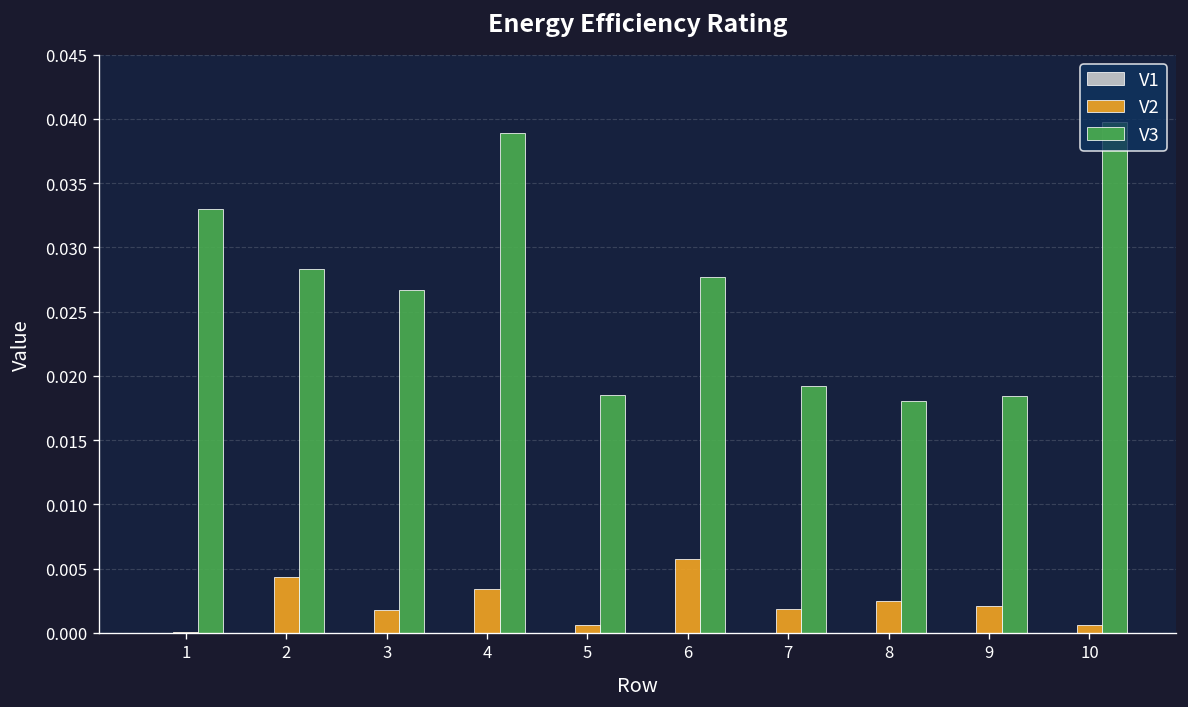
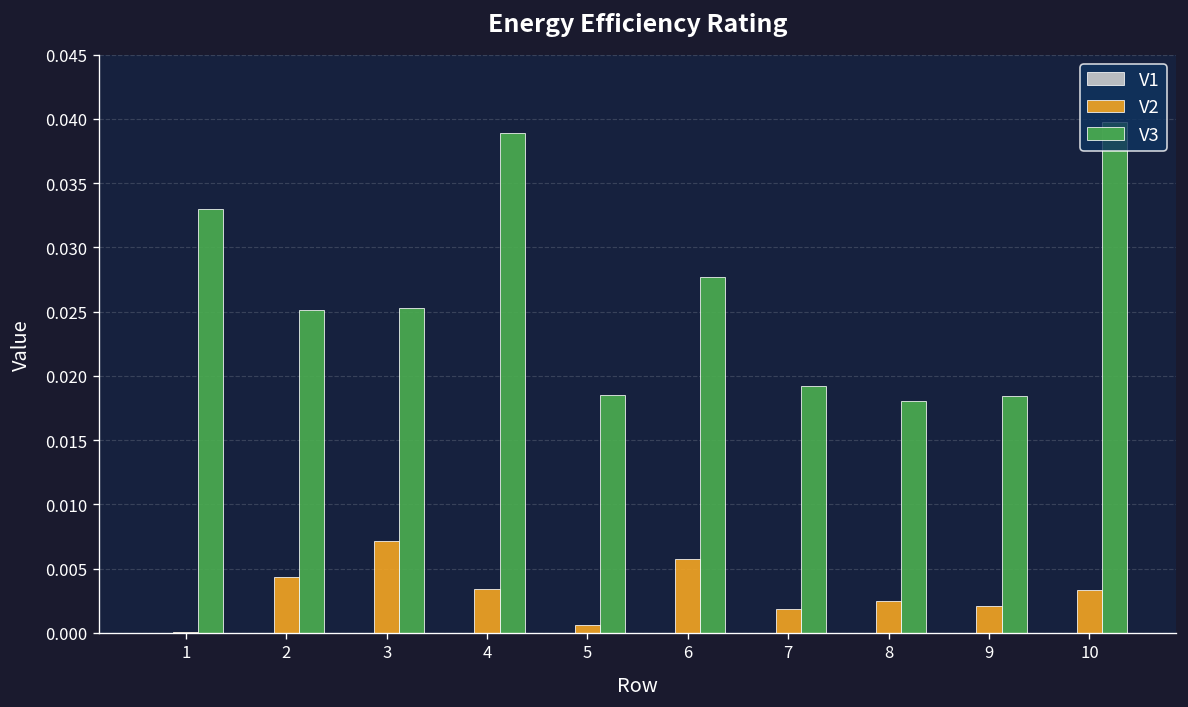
V3, 2: 0.0284 -> 0.0251
V2, 3: 0.0018 -> 0.0071
V3, 3: 0.0267 -> 0.0253
V2, 10: 0.0006 -> 0.0034
